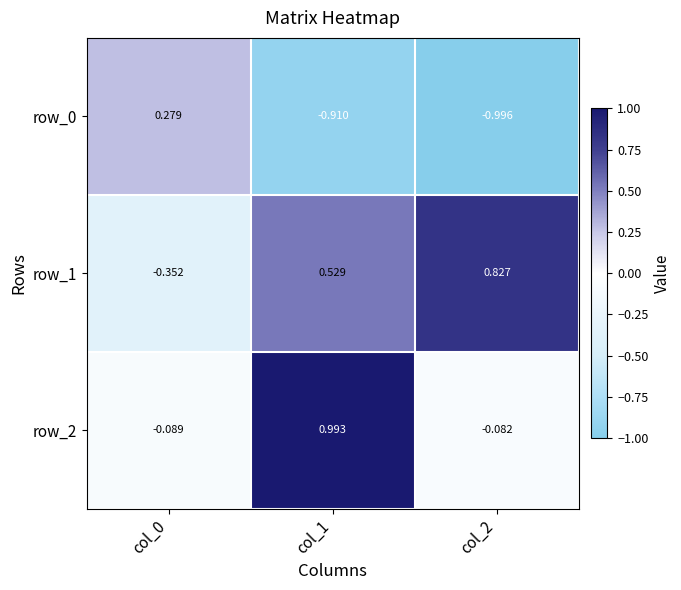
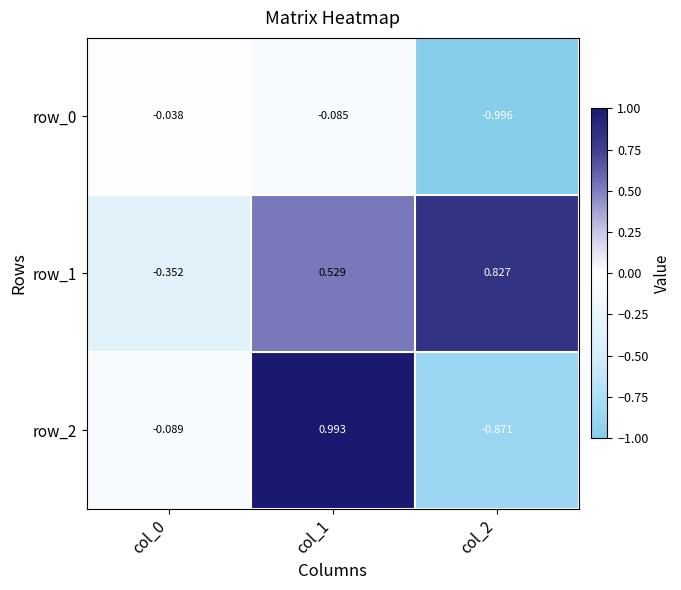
row_0, col_0: 0.279 -> -0.038
row_0, col_1: -0.910 -> -0.085
row_2, col_2: -0.082 -> -0.871
